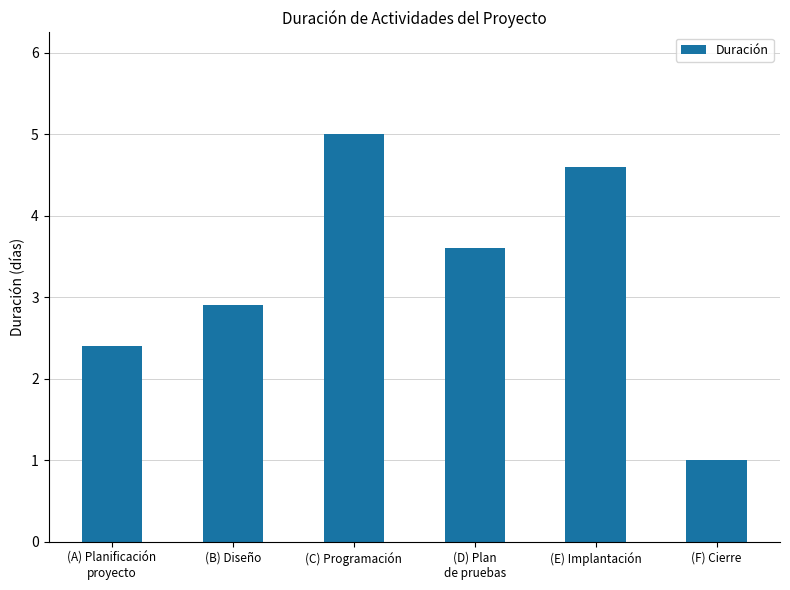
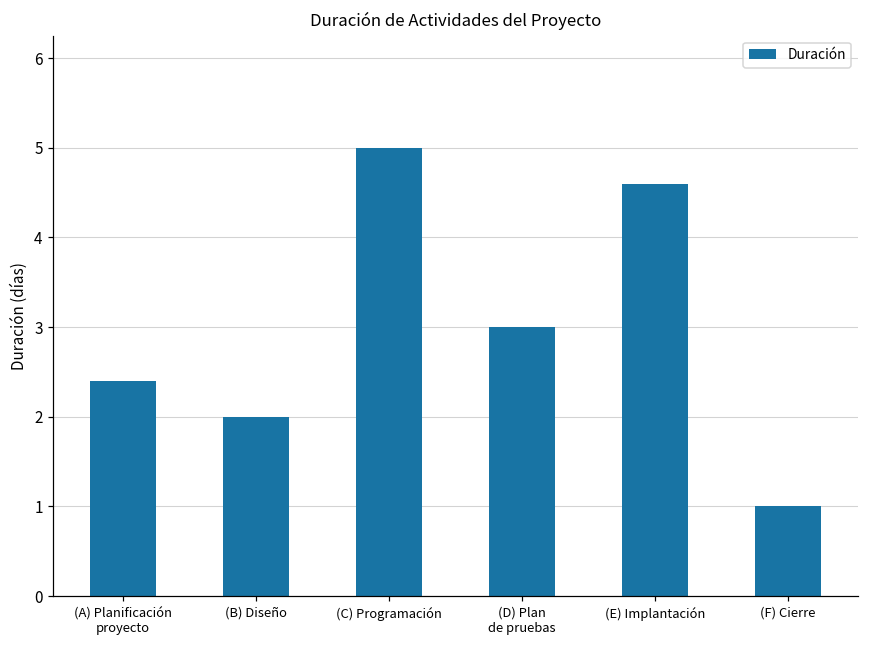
(B) Diseño: 2.9 -> 2.0
(D) Plan de pruebas: 3.6 -> 3.0
